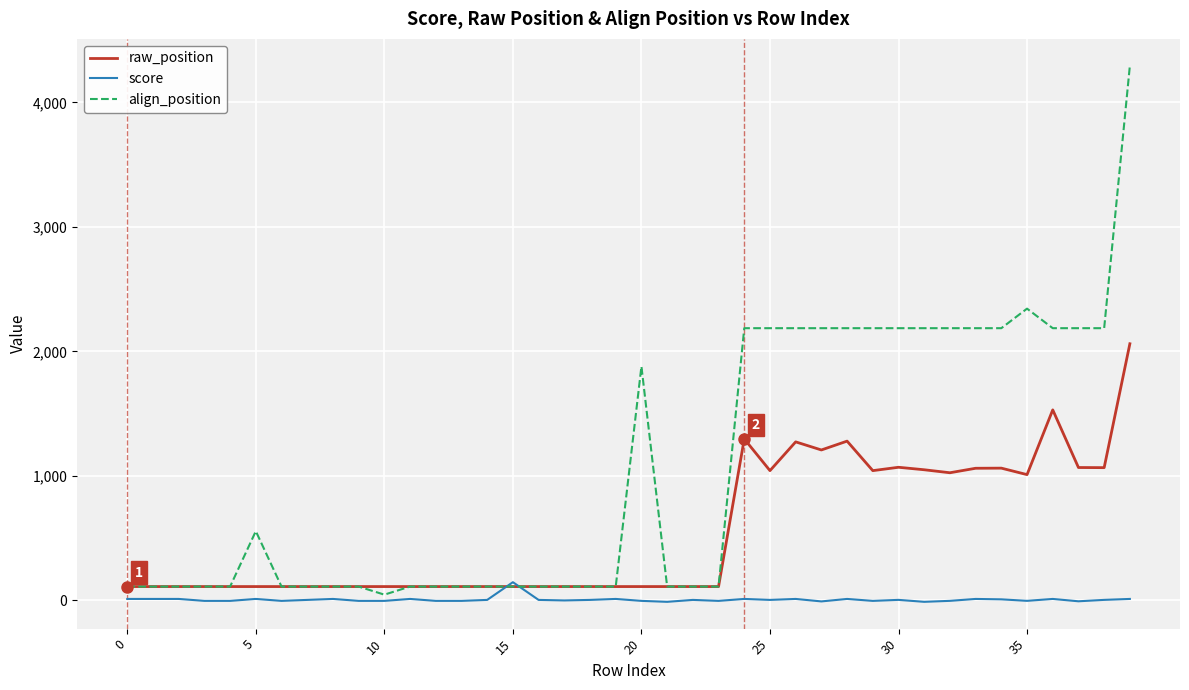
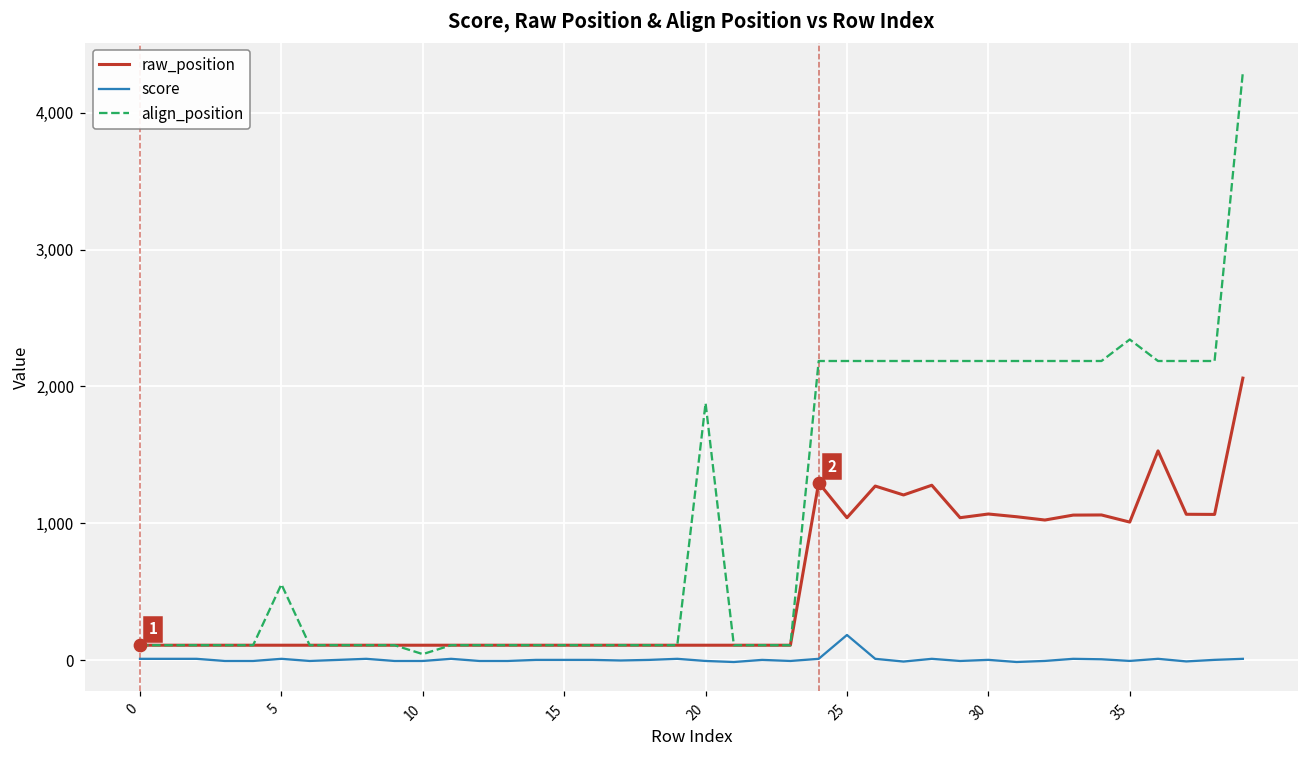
score, 15: 150 -> 0
score, 25: 0 -> 190
